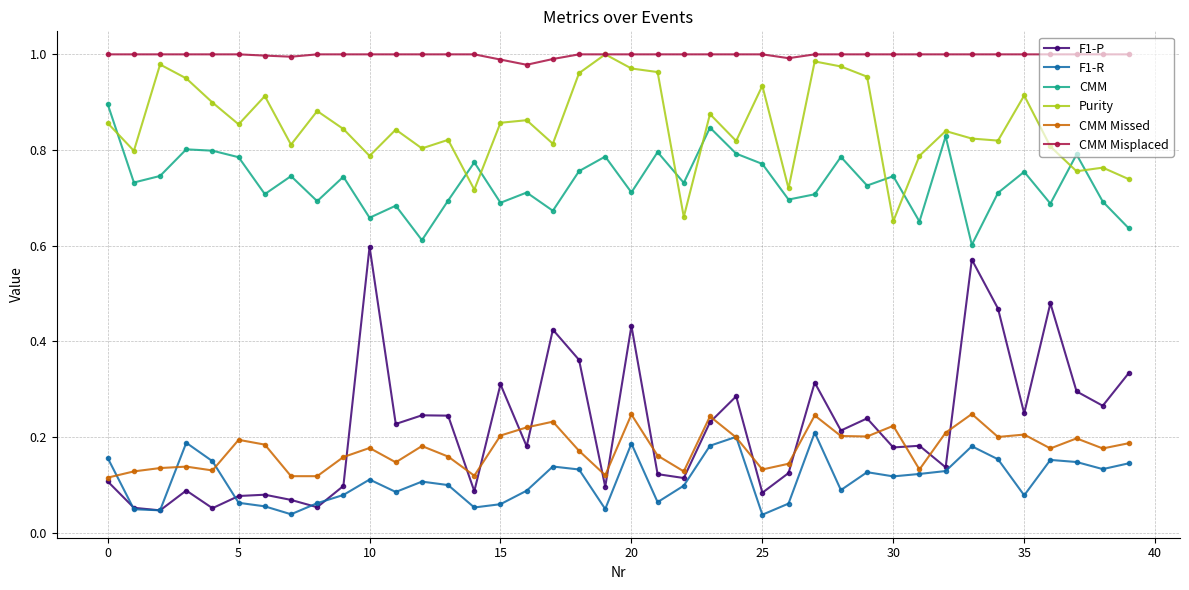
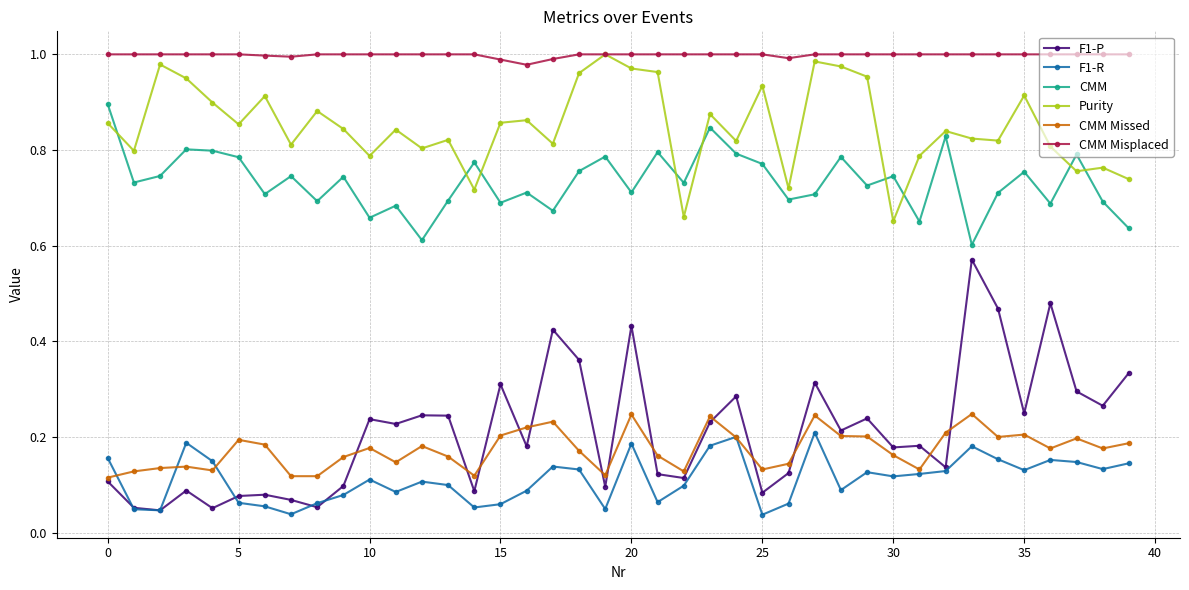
F1-P, 10: 0.60 -> 0.24
CMM Missed, 30: 0.22 -> 0.16
F1-R, 35: 0.08 -> 0.13
